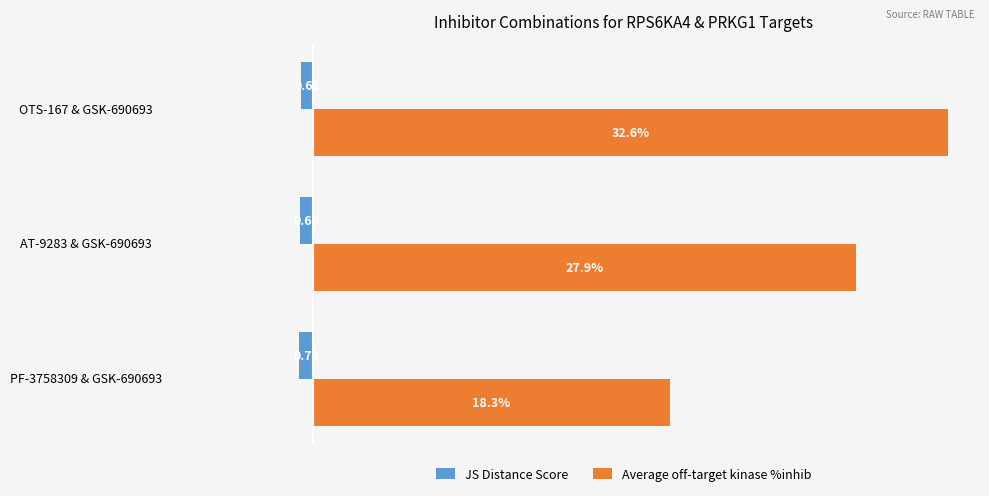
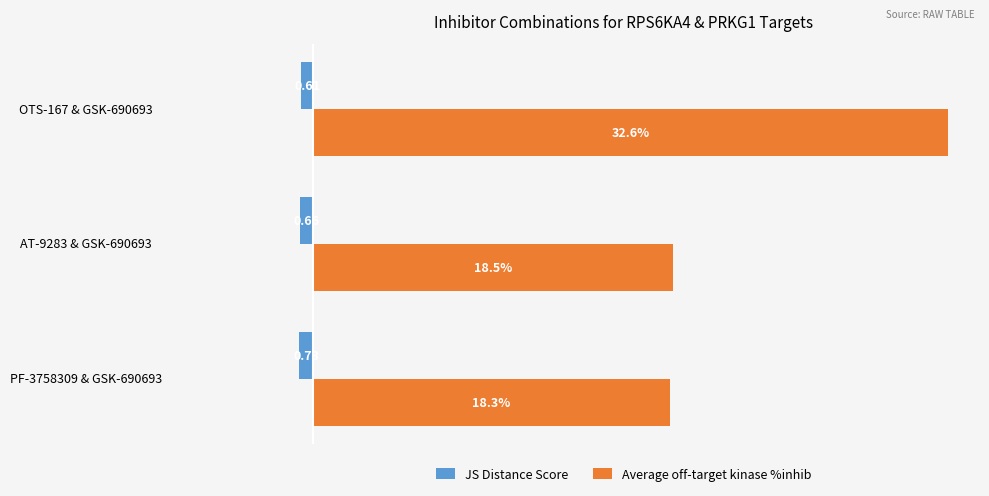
Average off-target kinase %inhib, AT-9283 & GSK-690693: 27.9% -> 18.5%
